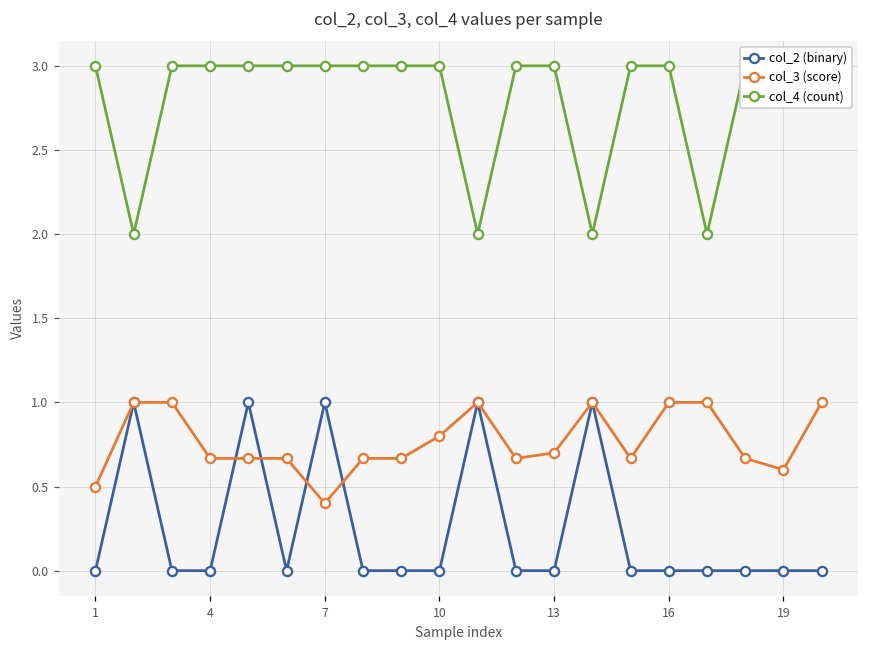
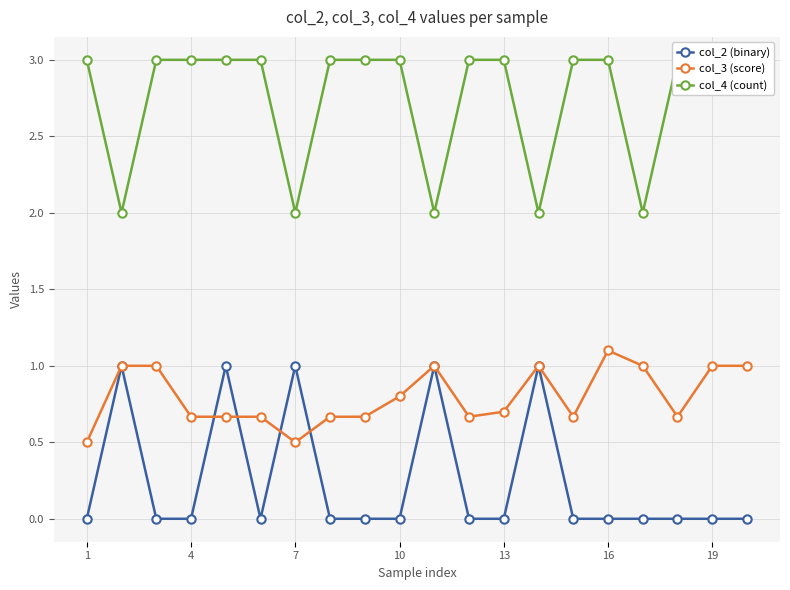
col_3 (score), 7: 0.4 -> 0.5
col_4 (count), 7: 3 -> 2
col_3 (score), 16: 1.0 -> 1.1
col_3 (score), 19: 0.6 -> 1.0
